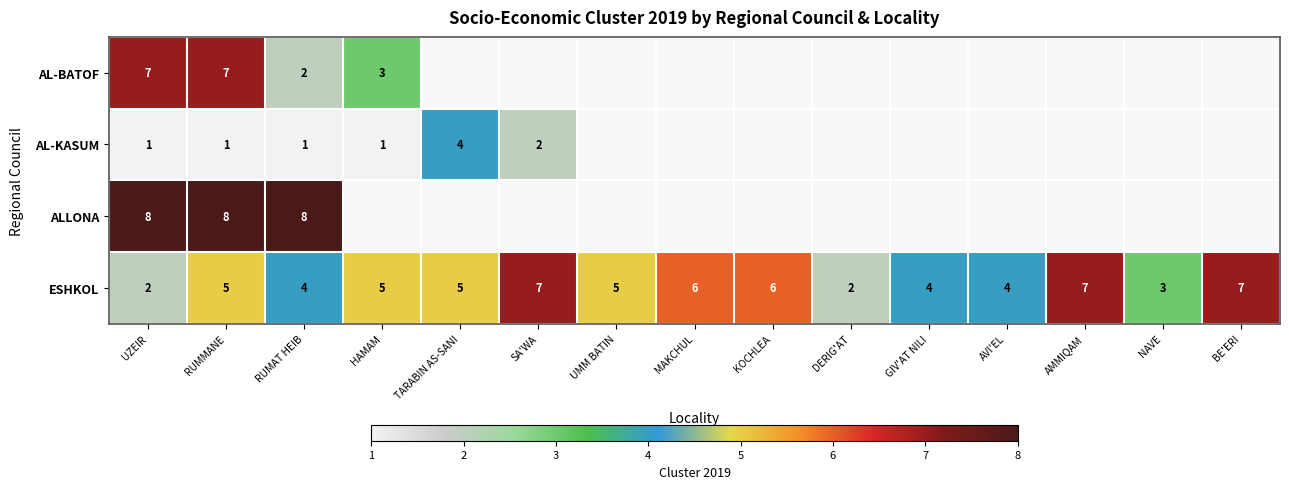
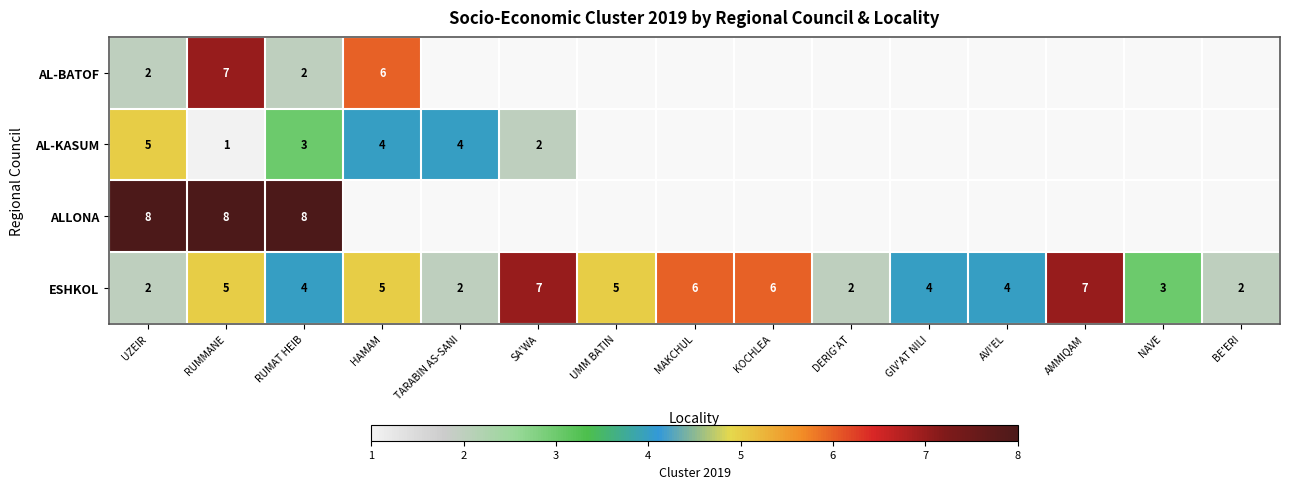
AL-BATOF, UZEIR: 7 -> 2
AL-BATOF, HAMAM: 3 -> 6
AL-KASUM, UZEIR: 1 -> 5
AL-KASUM, RUMAT HEIB: 1 -> 3
AL-KASUM, HAMAM: 1 -> 4
ESHKOL, TARABIN AS-SANI: 5 -> 2
ESHKOL, BE'ERI: 7 -> 2
